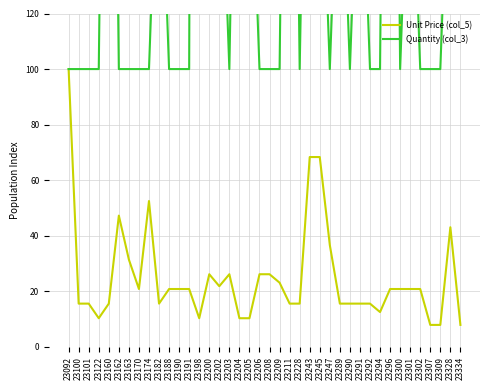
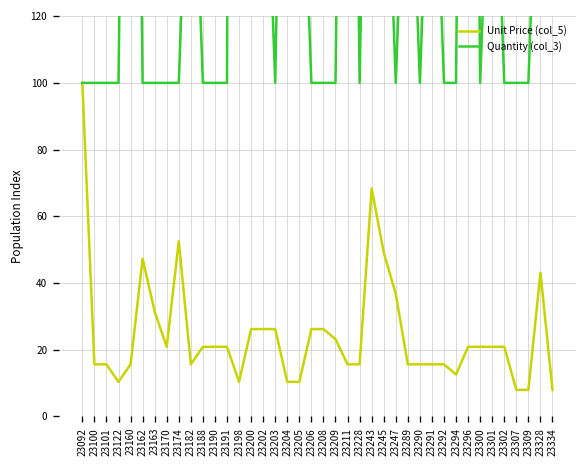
Unit Price (col_5), 23202: 22 -> 26
Unit Price (col_5), 23245: 68 -> 49
